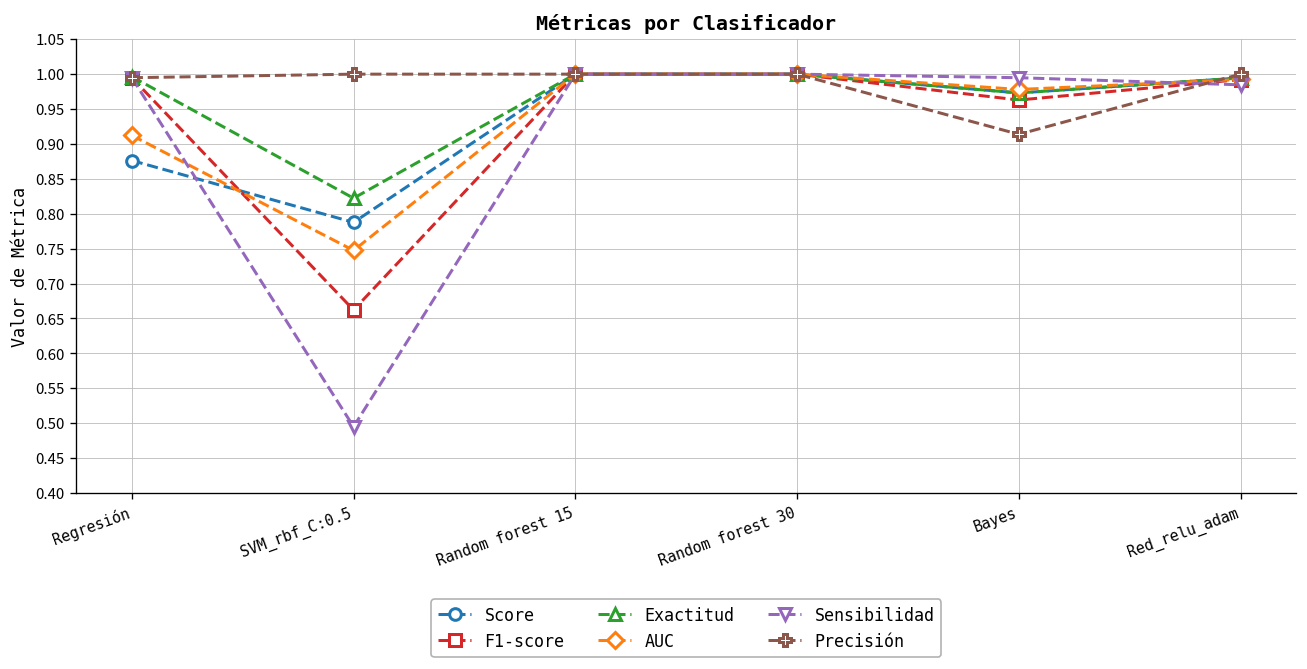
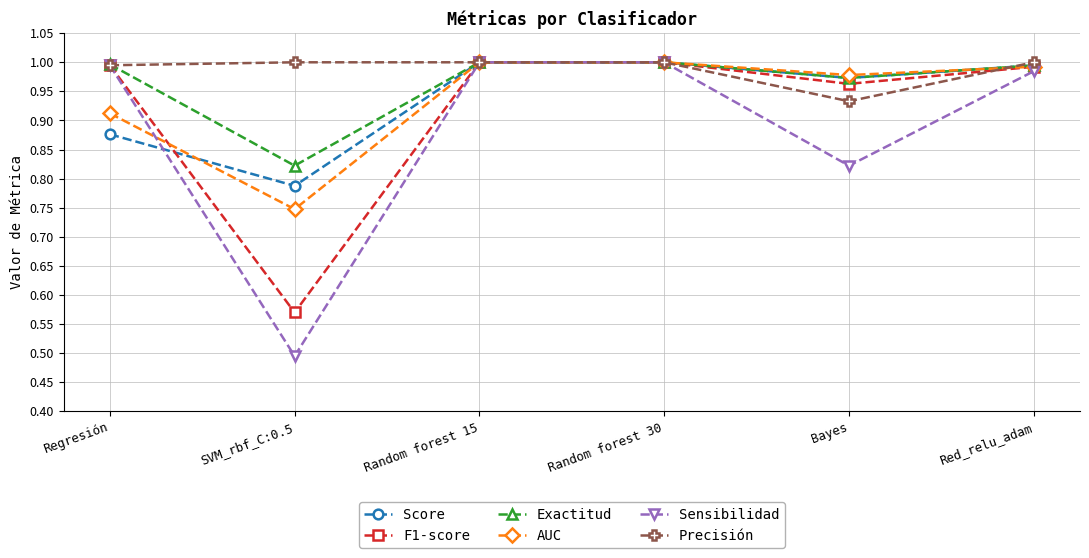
F1-score, SVM_rbf_C:0.5: 0.66 -> 0.57
Sensibilidad, Bayes: 0.99 -> 0.82
Precisión, Bayes: 0.91 -> 0.93
